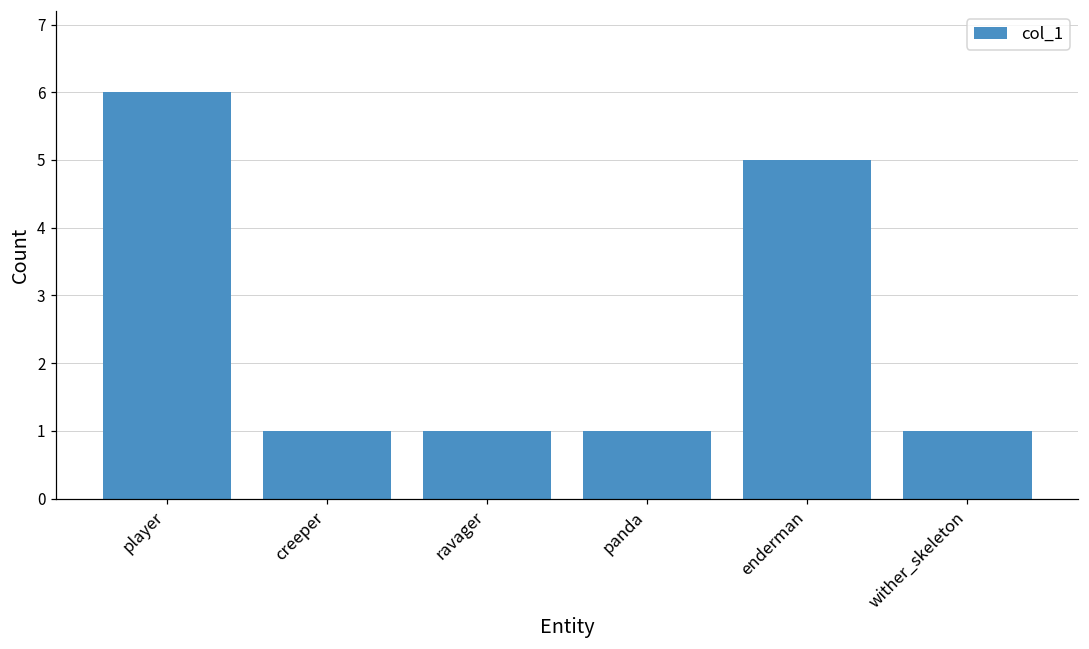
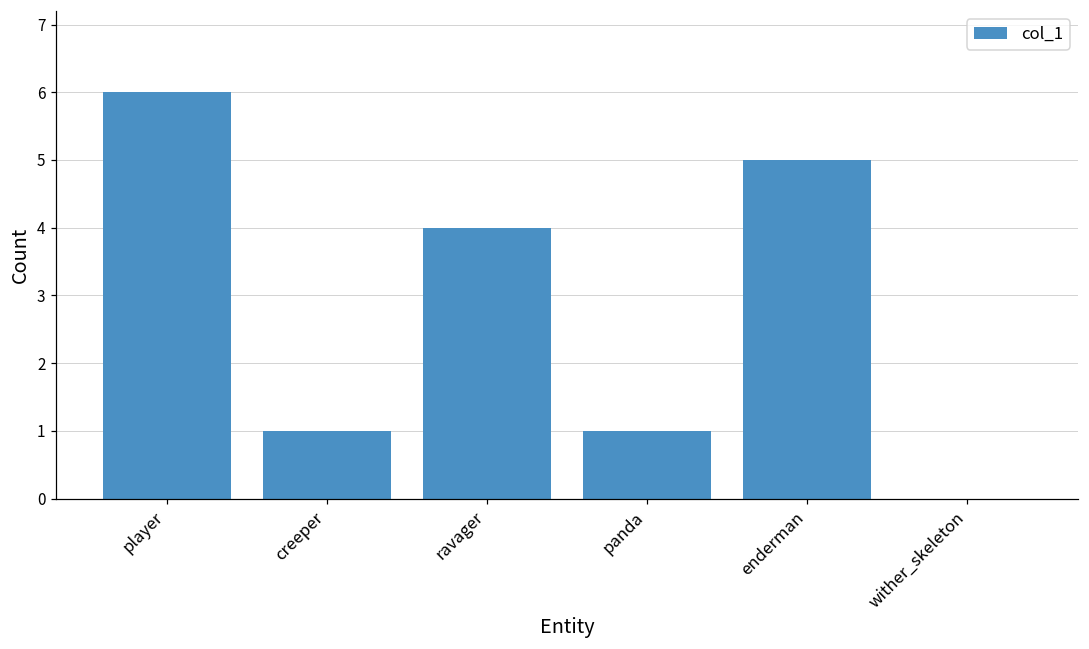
ravager: 1 -> 4
wither_skeleton: 1 -> 0
